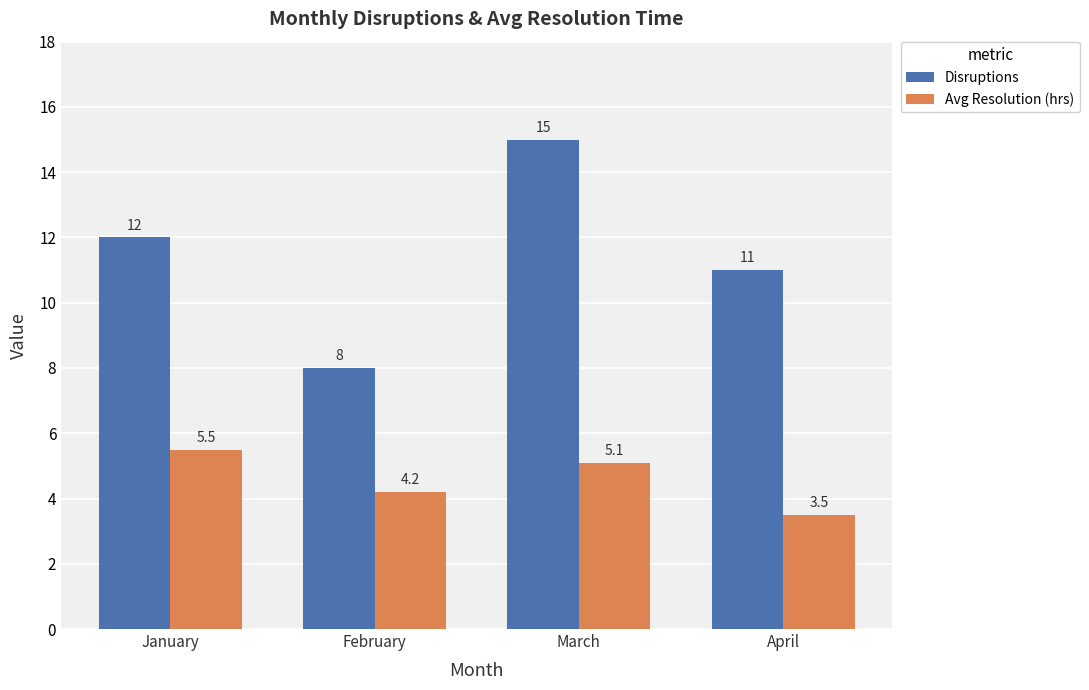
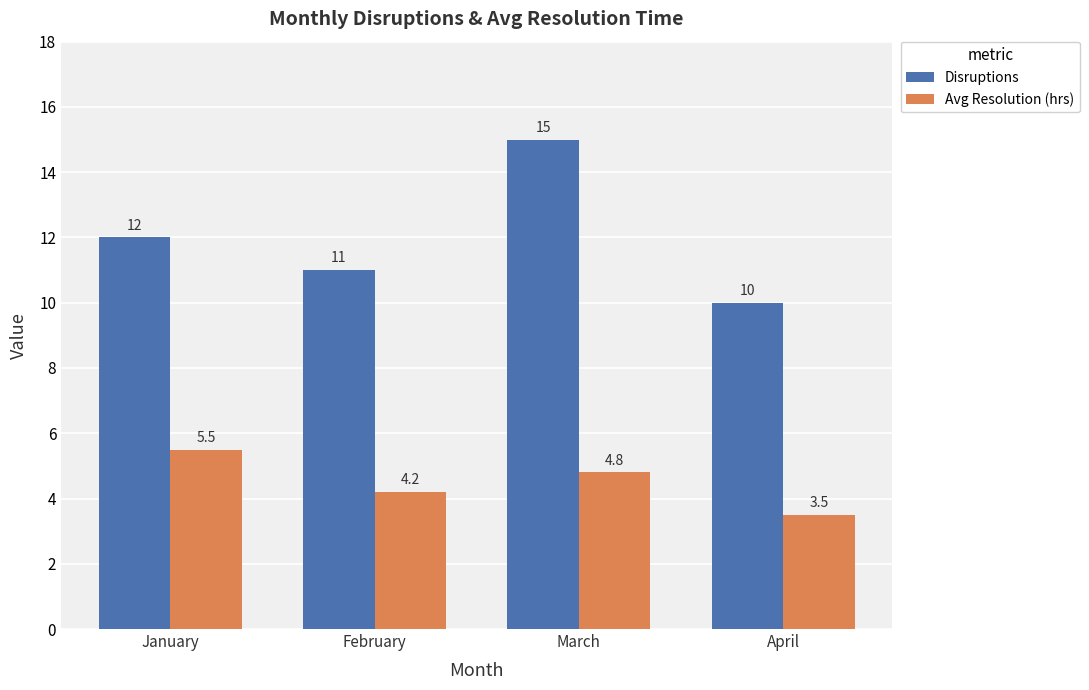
Disruptions, February: 8 -> 11
Avg Resolution (hrs), March: 5.1 -> 4.8
Disruptions, April: 11 -> 10
